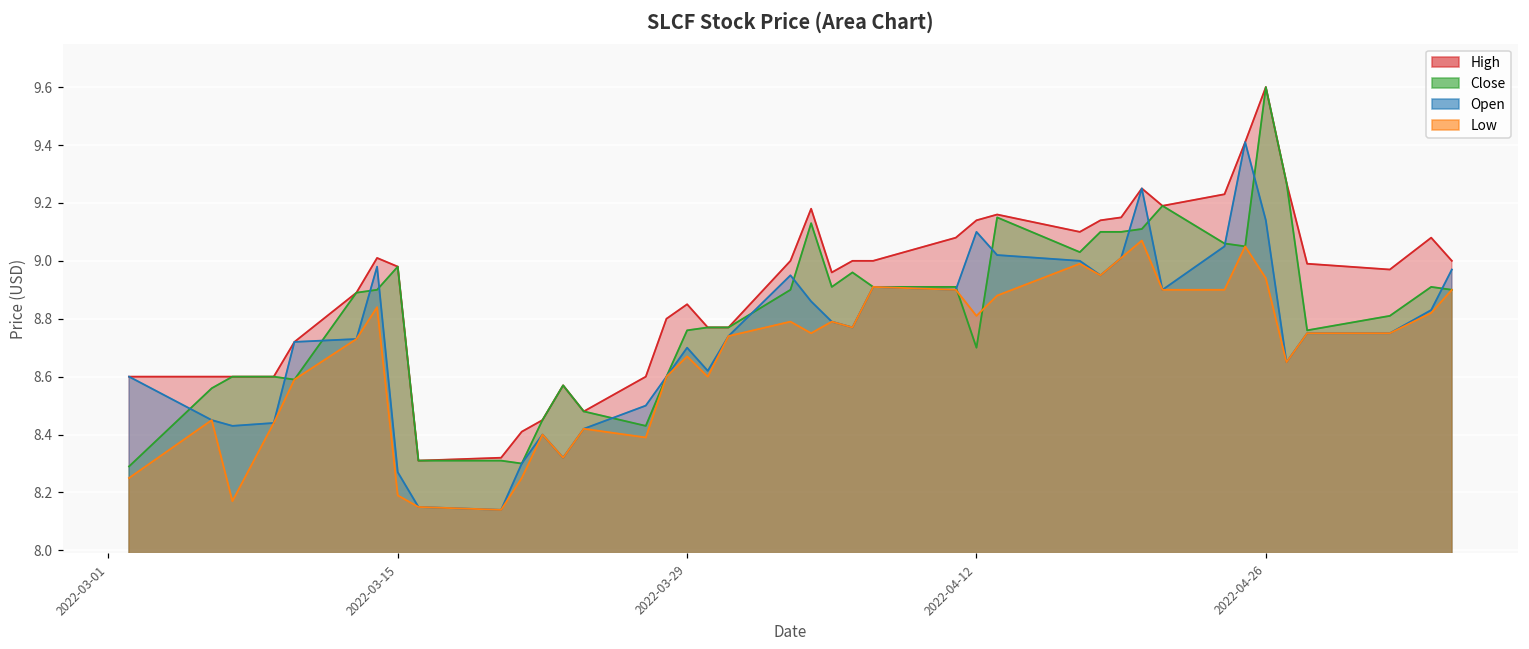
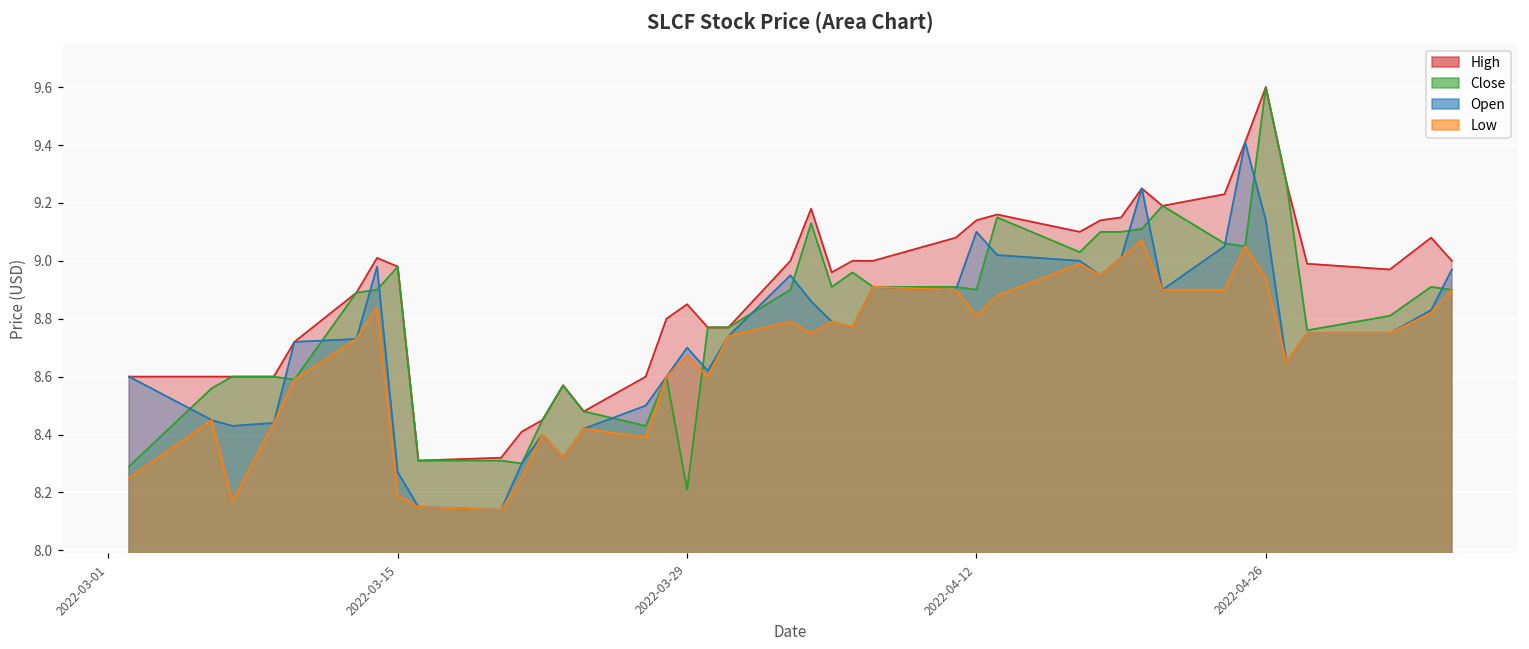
Close, 2022-03-29: 8.76 -> 8.21
Close, 2022-04-12: 8.7 -> 8.9
